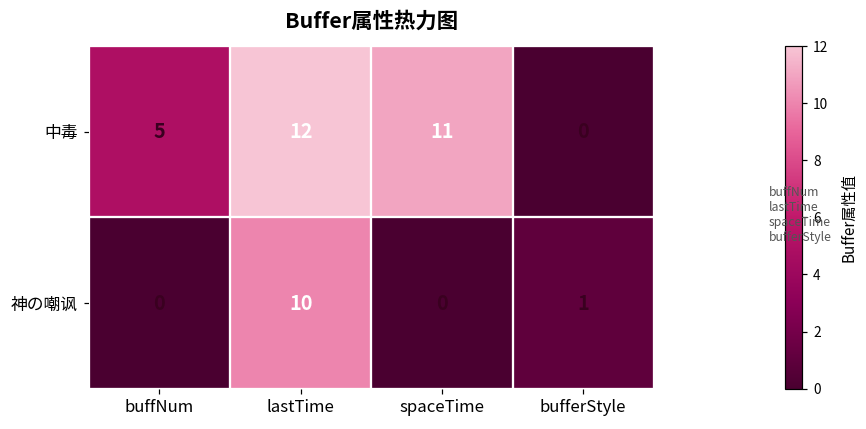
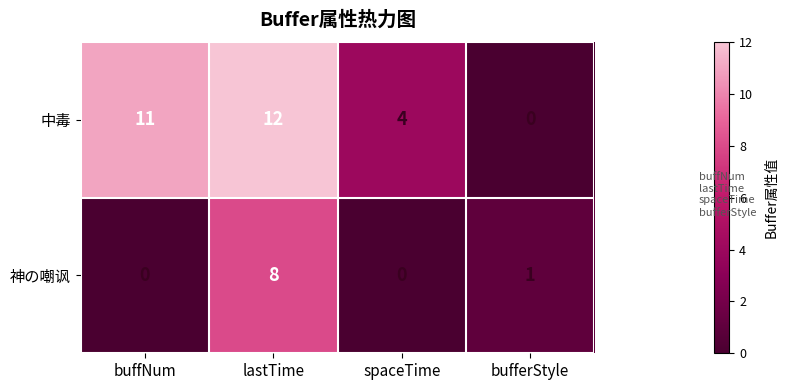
中毒, buffNum: 5 -> 11
中毒, spaceTime: 11 -> 4
神の嘲讽, lastTime: 10 -> 8
